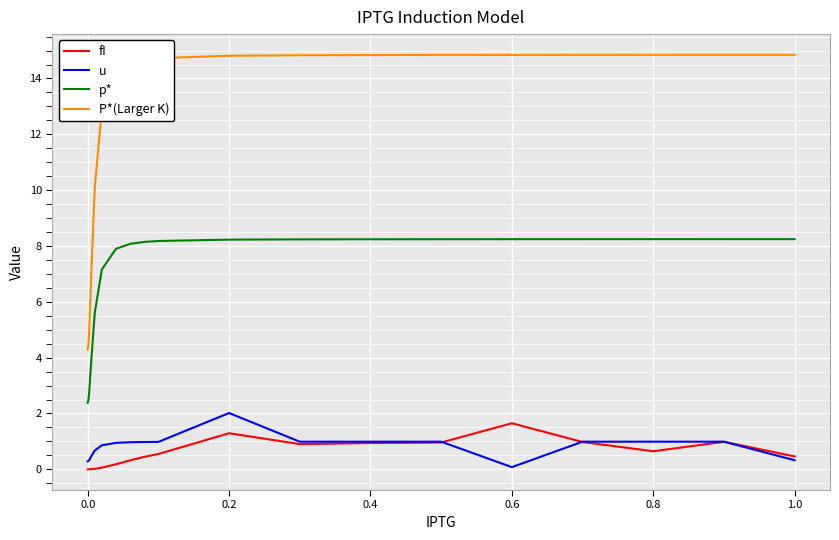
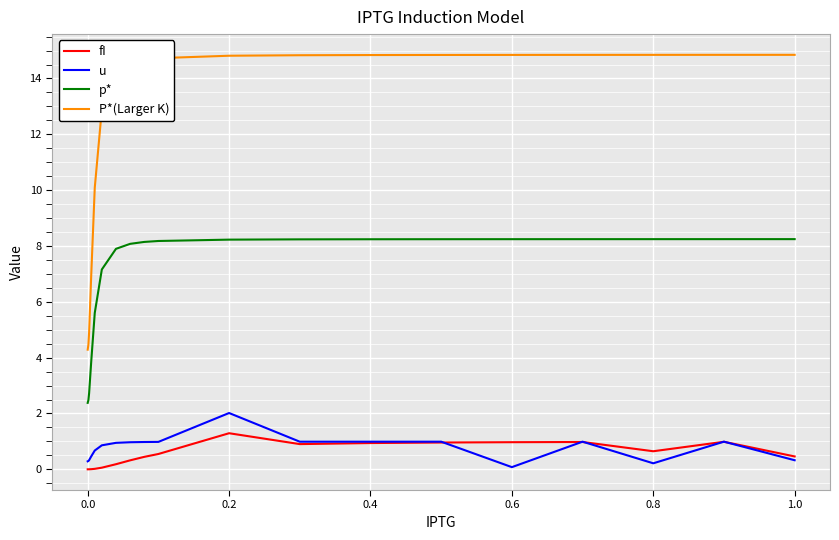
fI, 0.6: 1.7 -> 1.0
u, 0.8: 1.0 -> 0.2
